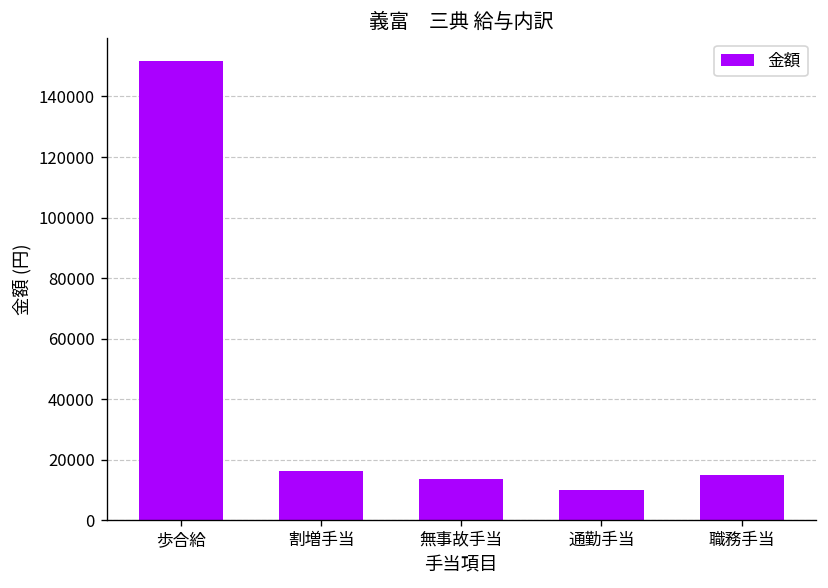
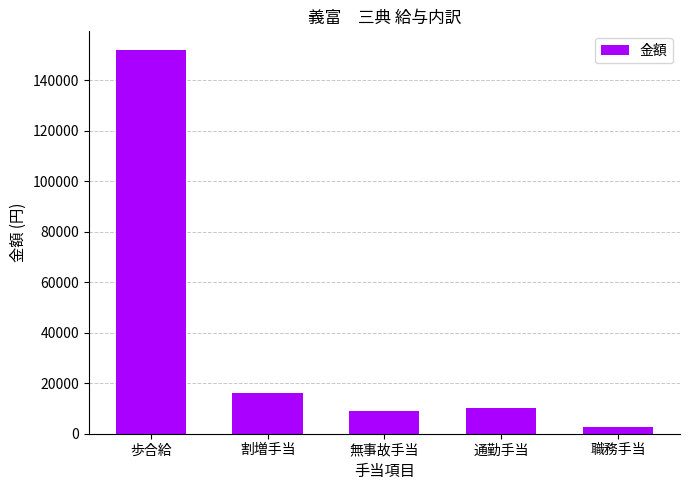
無事故手当: 14000 -> 9000
職務手当: 15000 -> 3000
